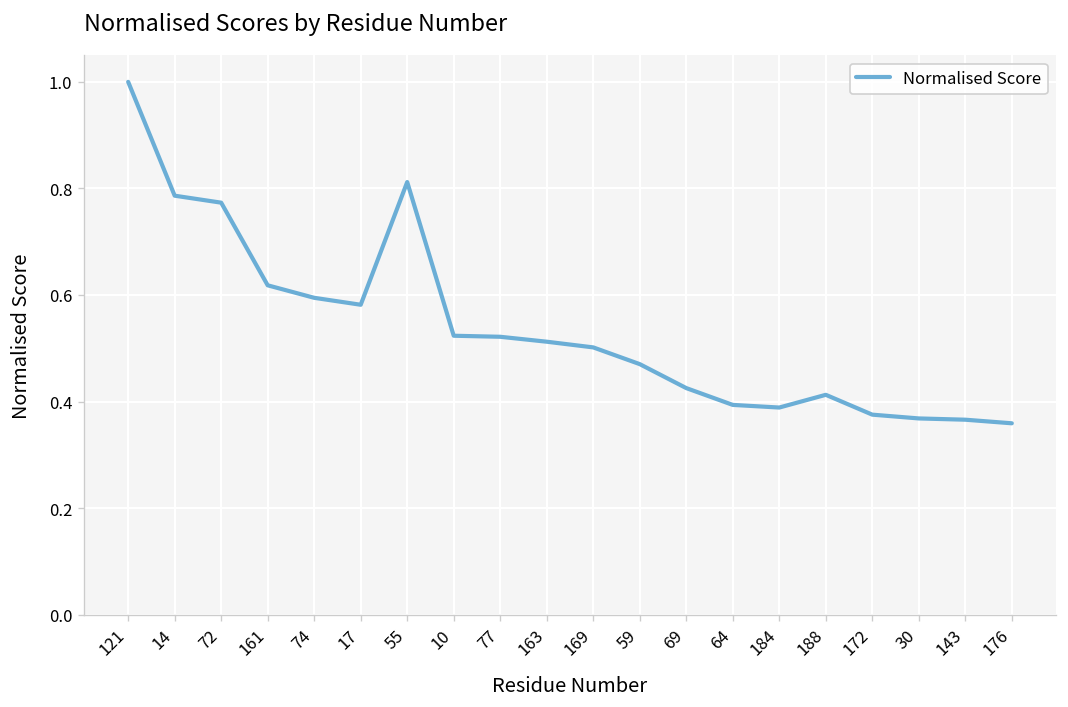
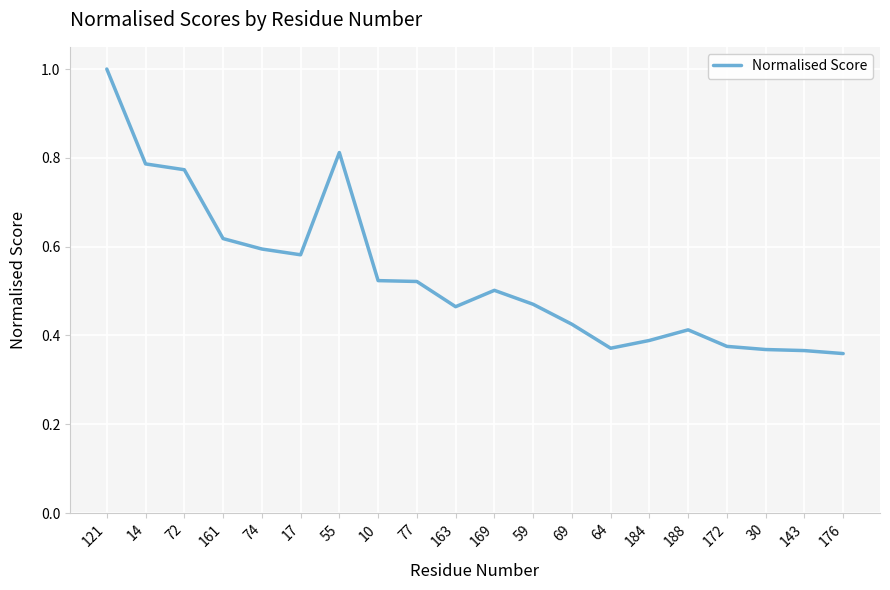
163: 0.51 -> 0.46
64: 0.39 -> 0.37
